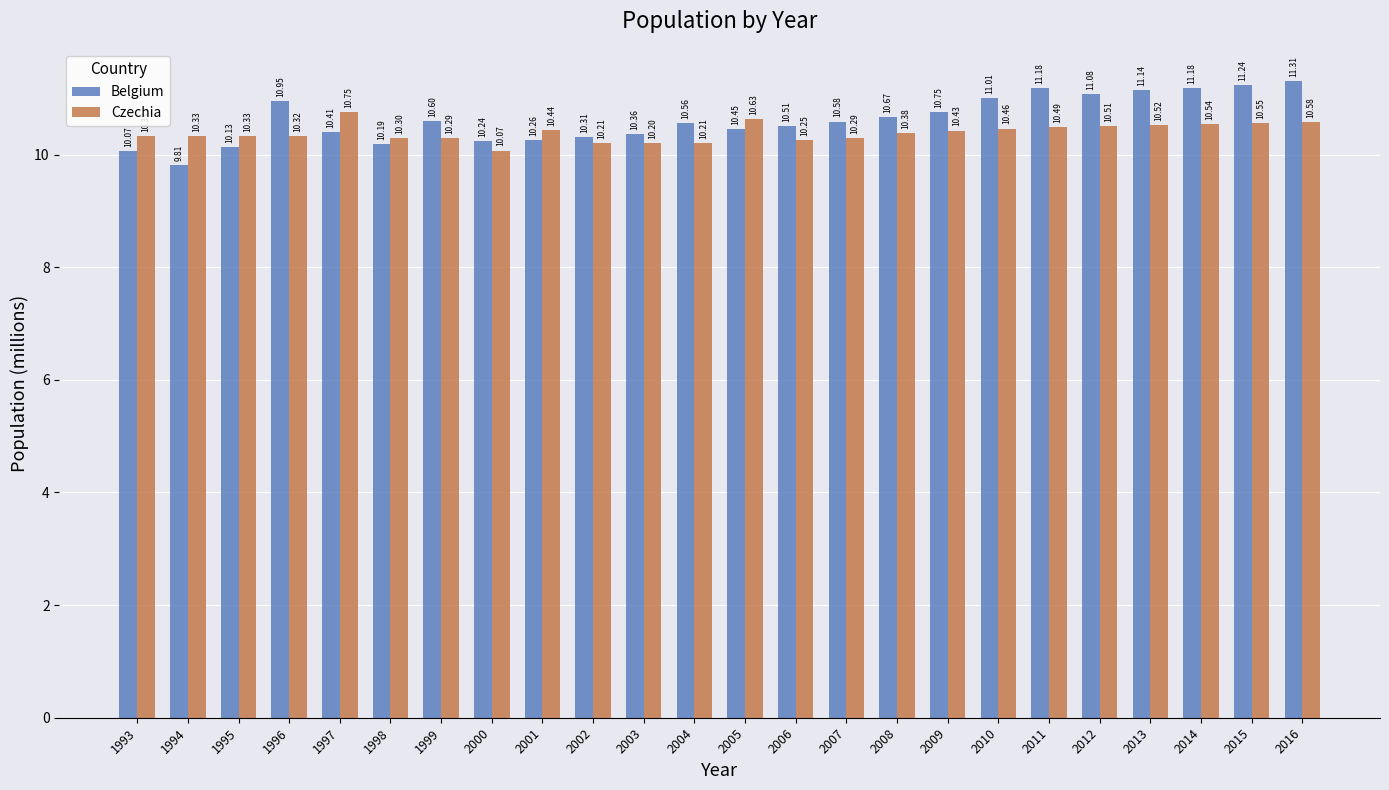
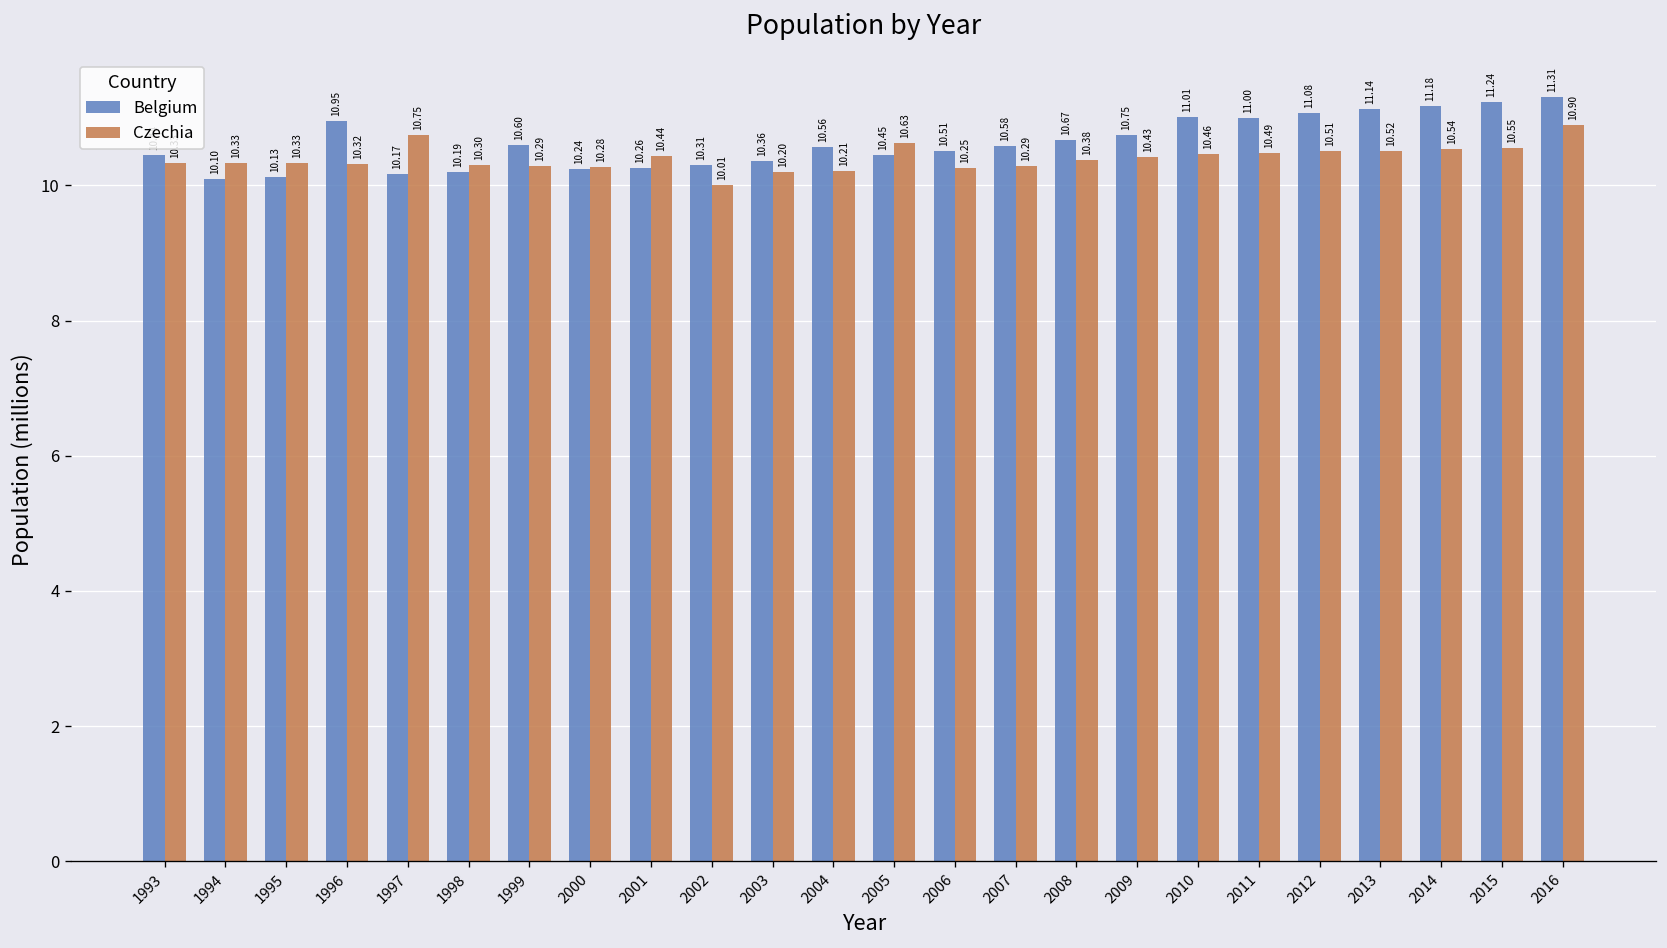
Belgium, 1993: 10.1 -> 10.4
Belgium, 1994: 9.81 -> 10.10
Belgium, 1997: 10.41 -> 10.17
Czechia, 2000: 10.07 -> 10.28
Czechia, 2002: 10.21 -> 10.01
Belgium, 2011: 11.18 -> 11.00
Czechia, 2016: 10.58 -> 10.90
